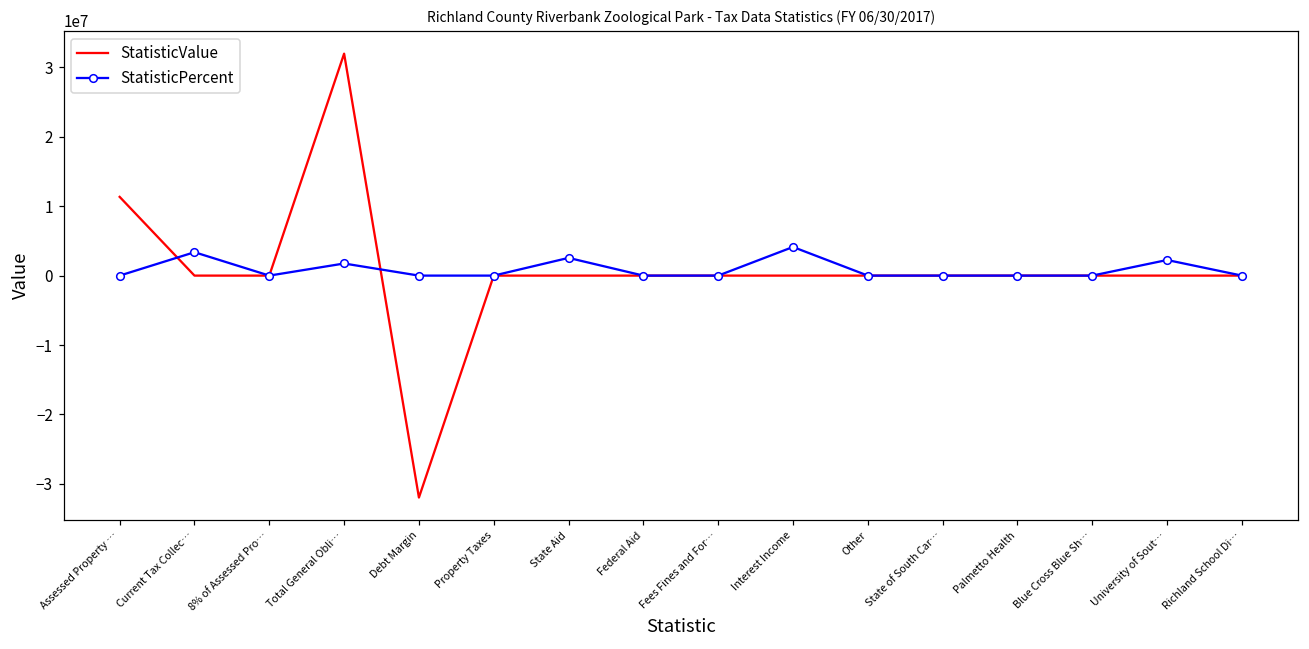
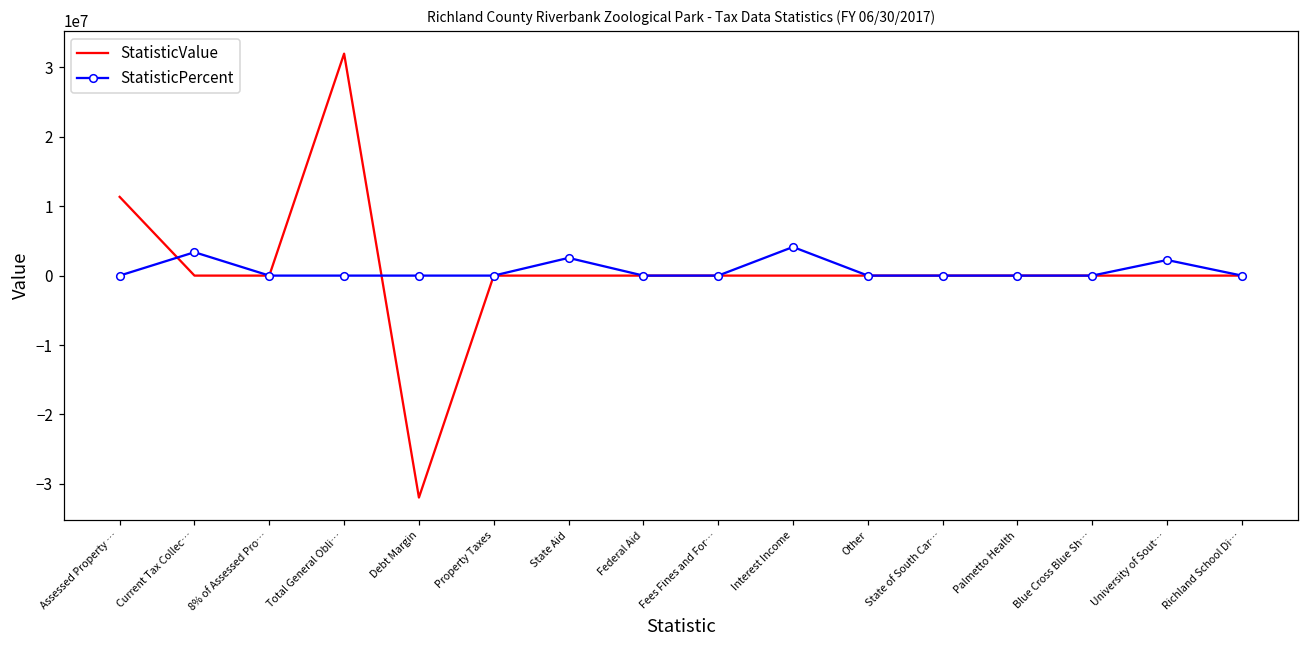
StatisticPercent, Total General Obli…: 2000000 -> 0
